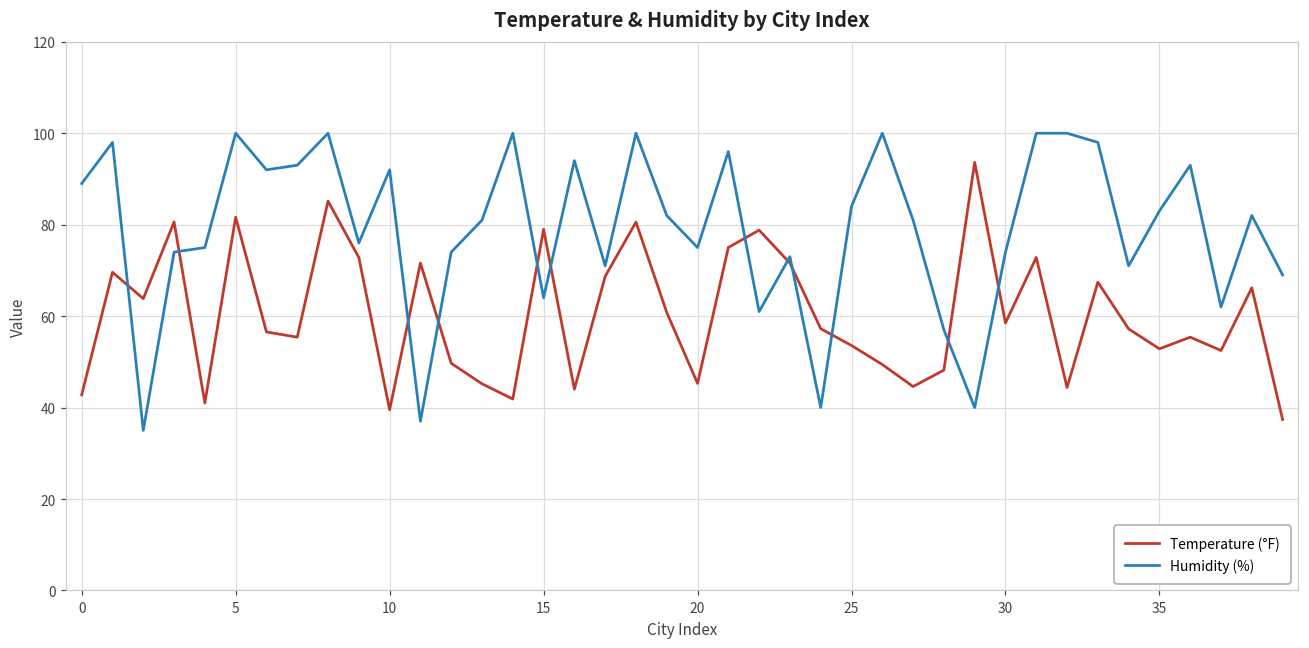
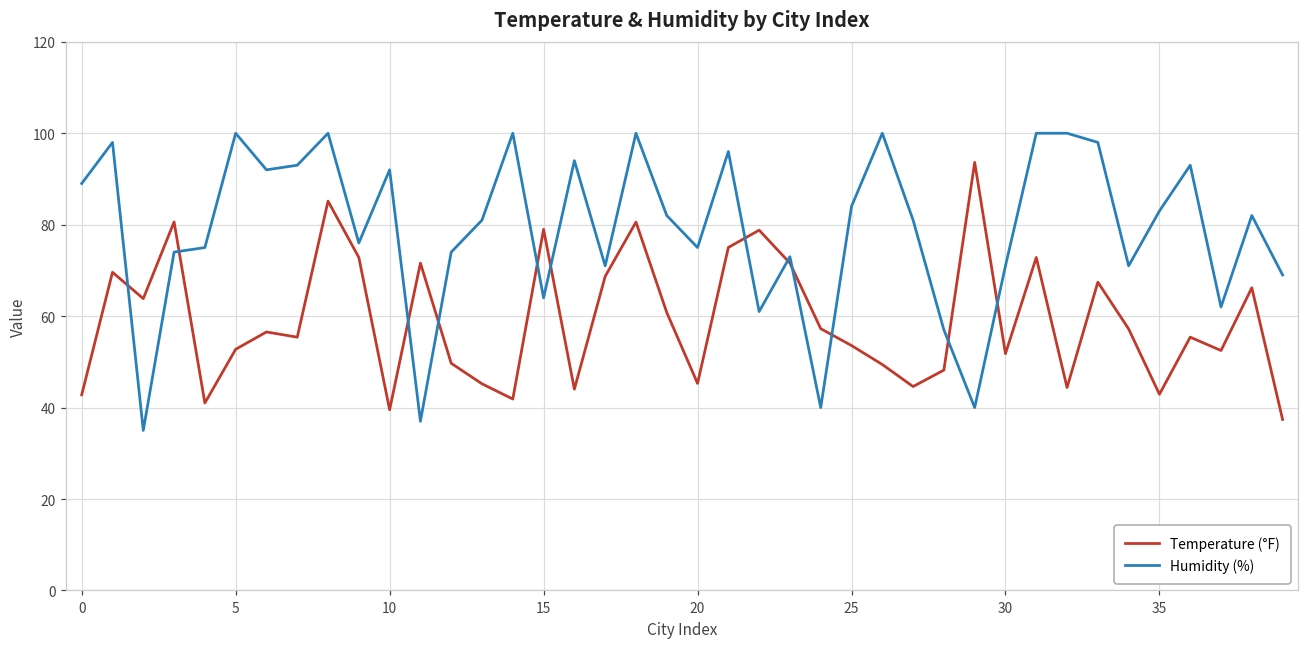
Temperature (°F), 5: 82 -> 53
Temperature (°F), 30: 59 -> 52
Humidity (%), 30: 74 -> 71
Temperature (°F), 35: 53 -> 43
